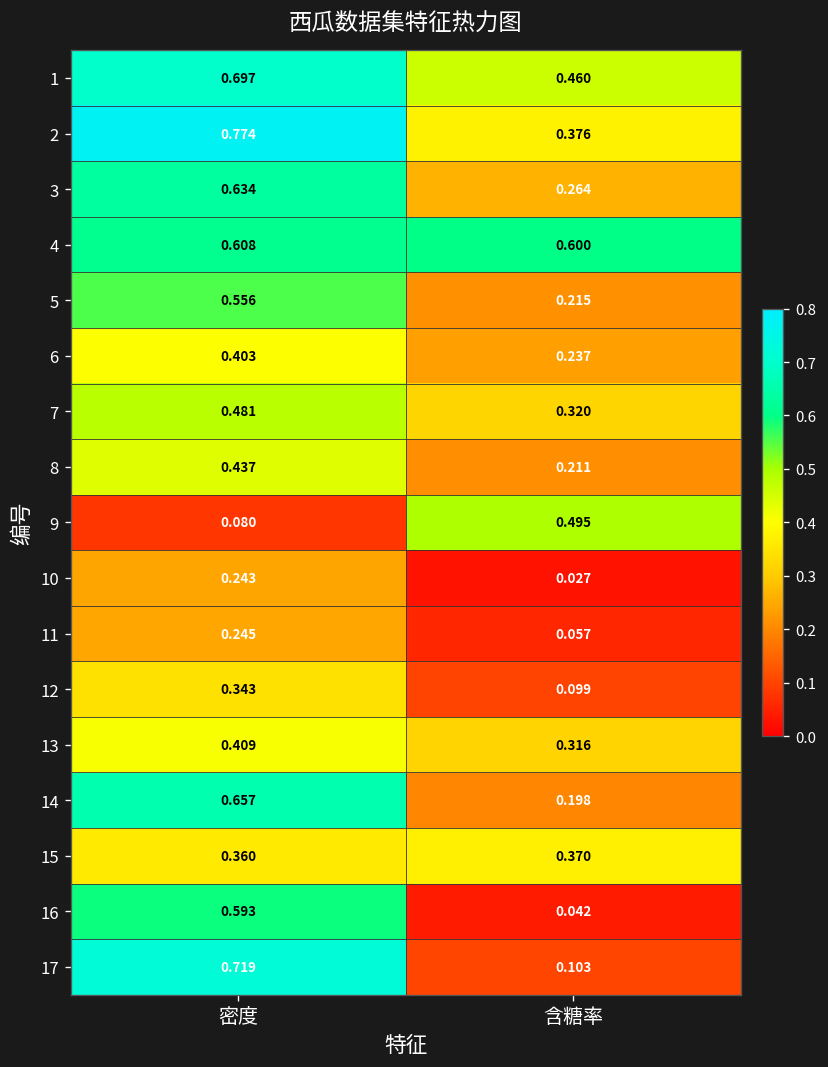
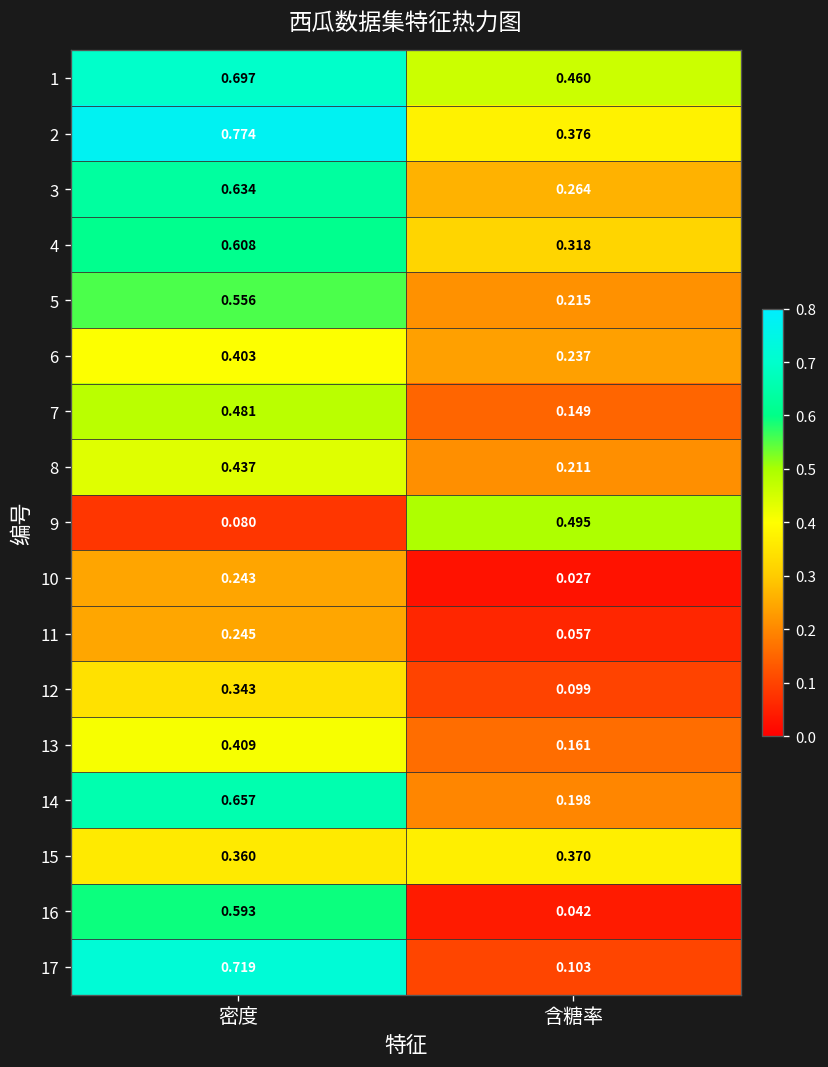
4, 含糖率: 0.600 -> 0.318
7, 含糖率: 0.320 -> 0.149
13, 含糖率: 0.316 -> 0.161
